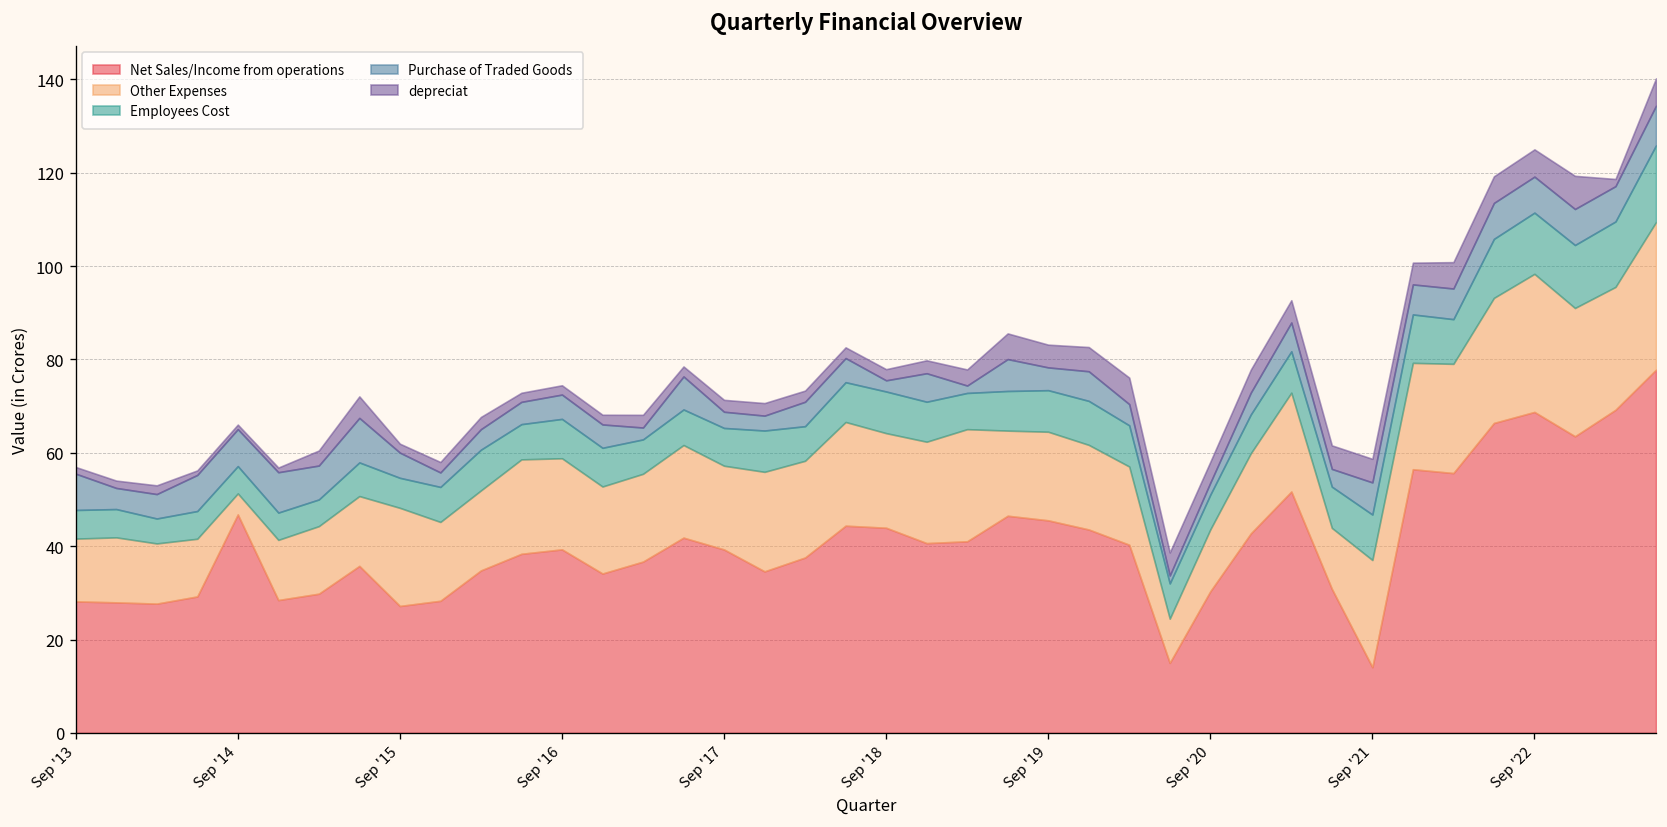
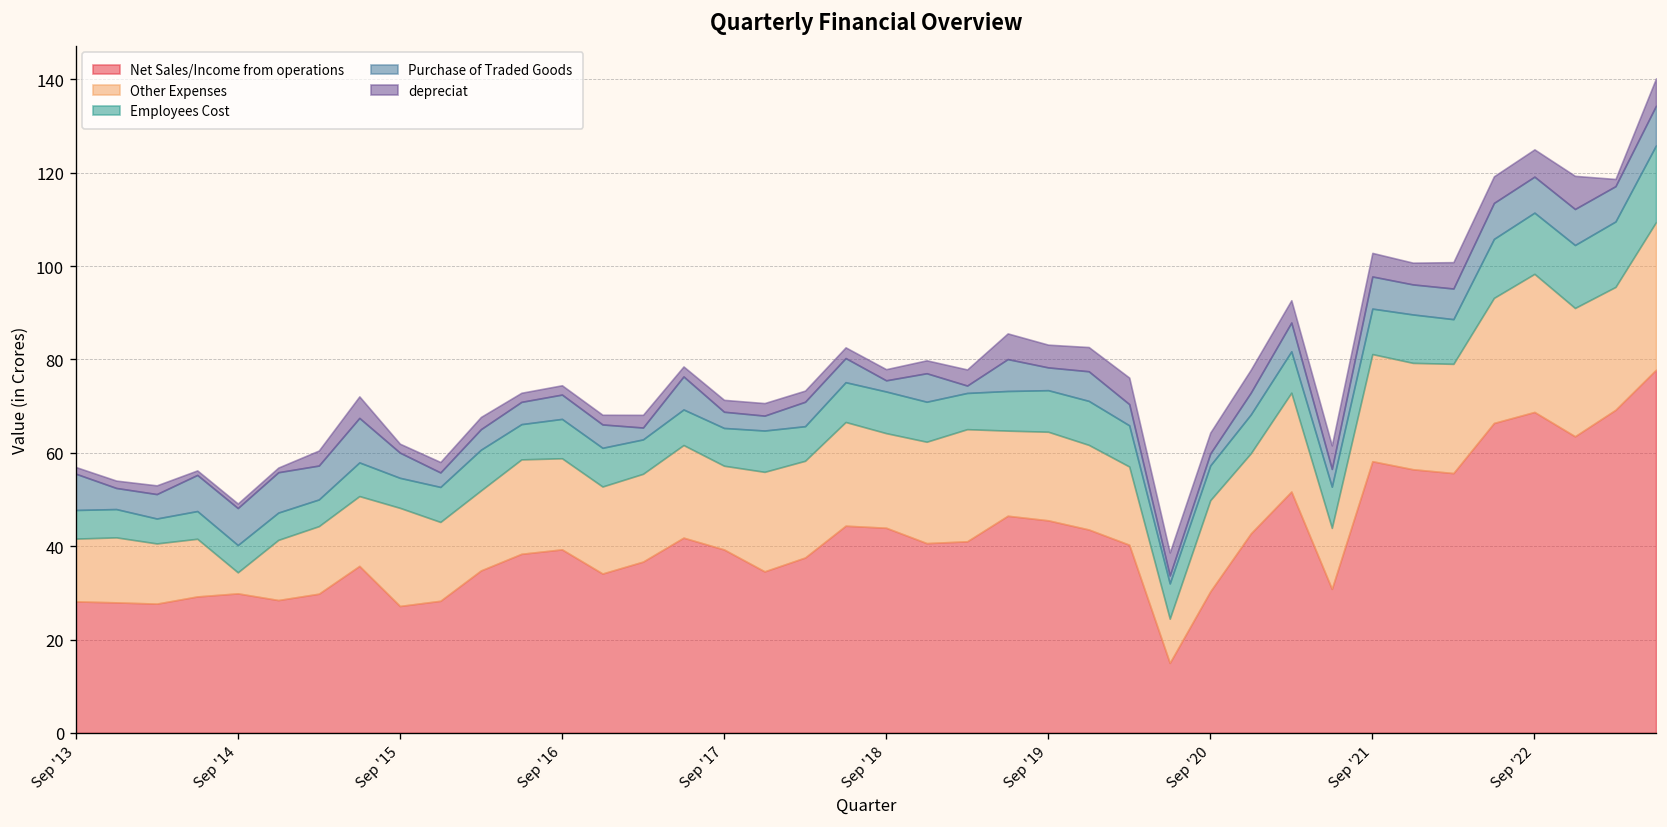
Net Sales/Income from operations, Sep '14: 47 -> 30
Other Expenses, Sep '20: 13 -> 20
Net Sales/Income from operations, Sep '21: 14 -> 58
